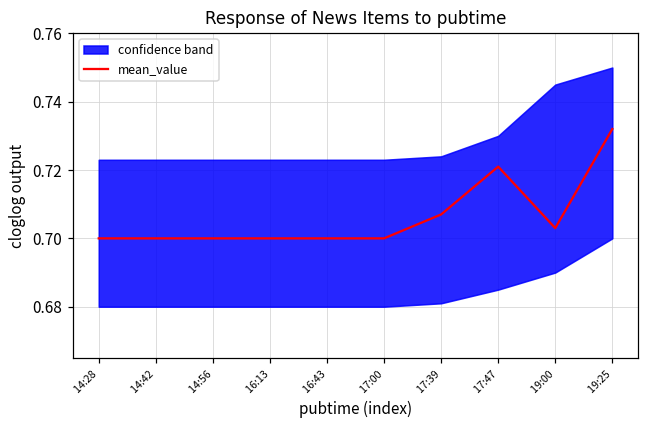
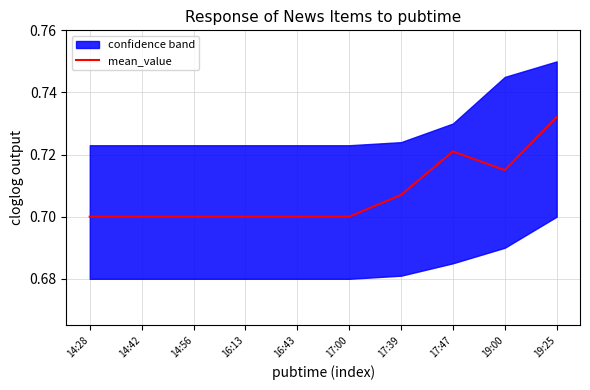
mean_value, 19:00: 0.703 -> 0.715
